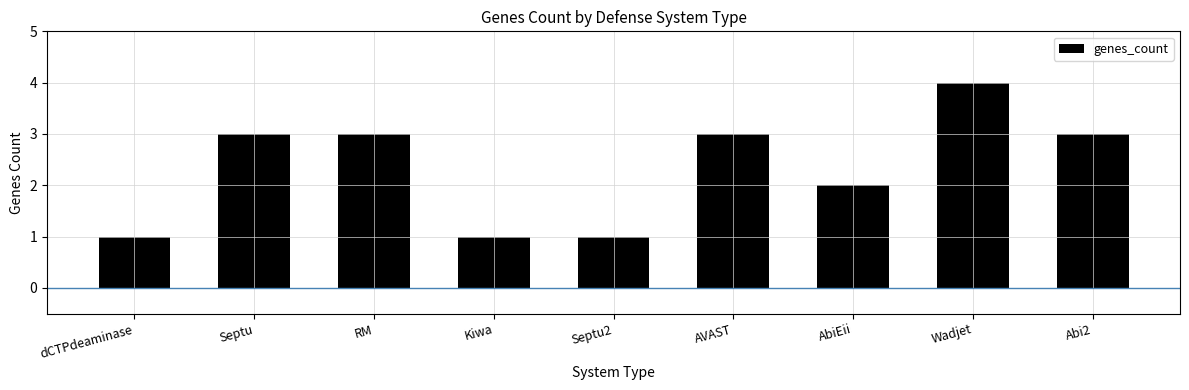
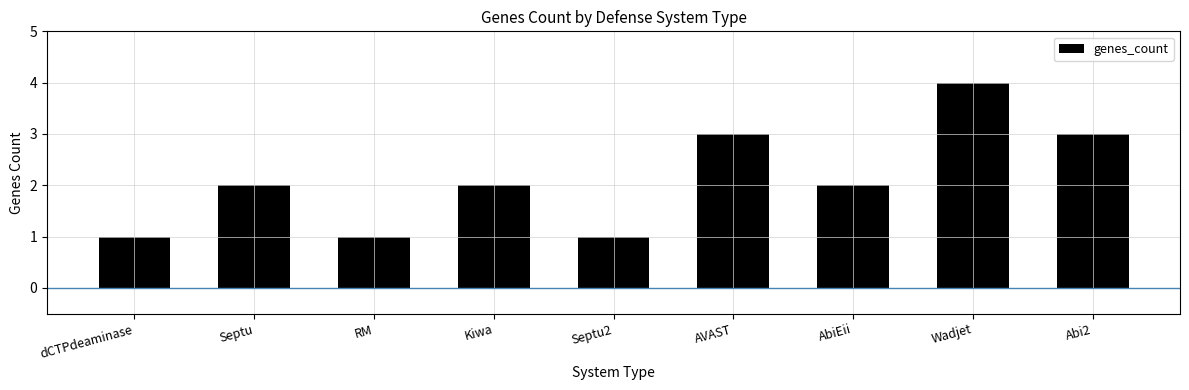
Septu: 3 -> 2
RM: 3 -> 1
Kiwa: 1 -> 2
